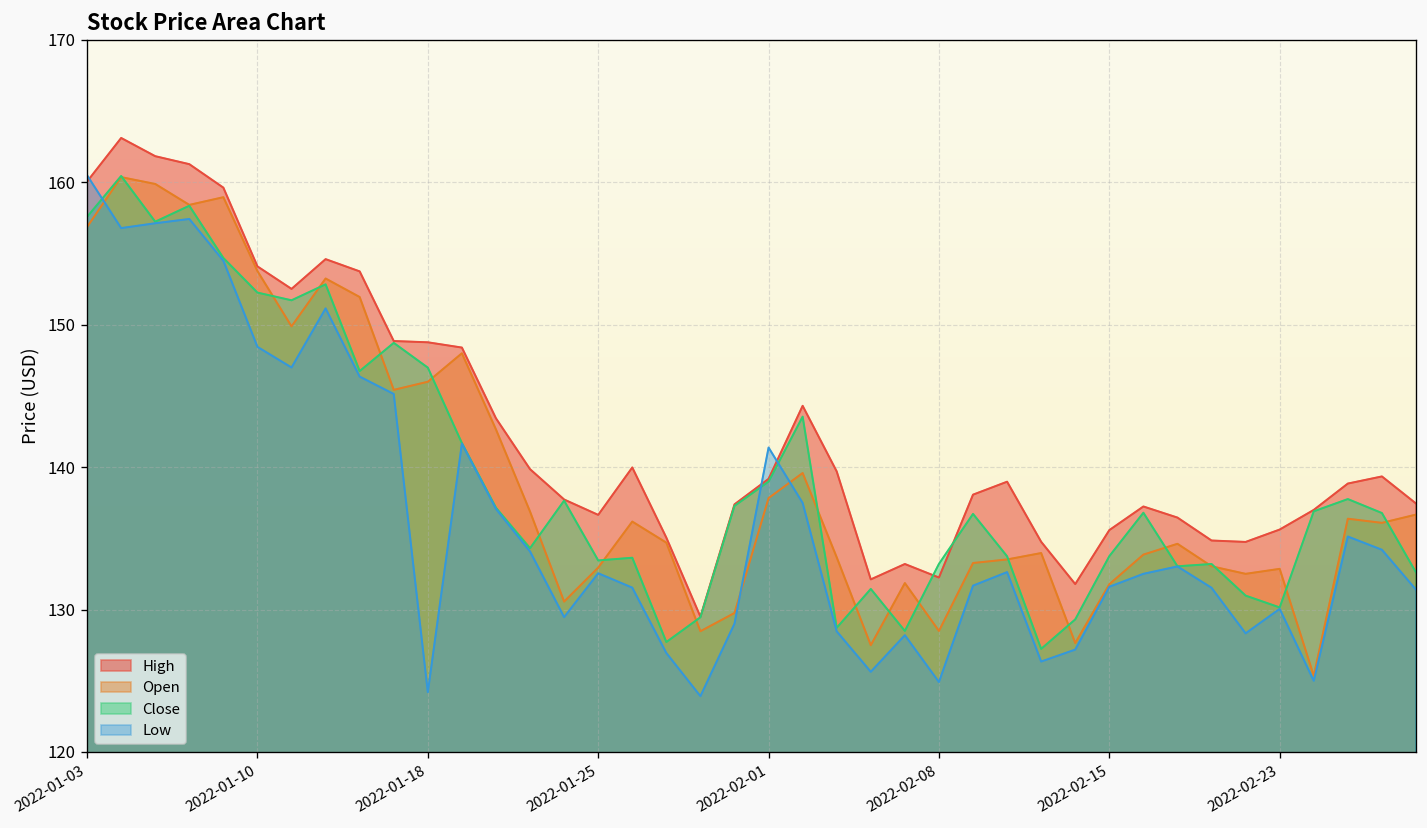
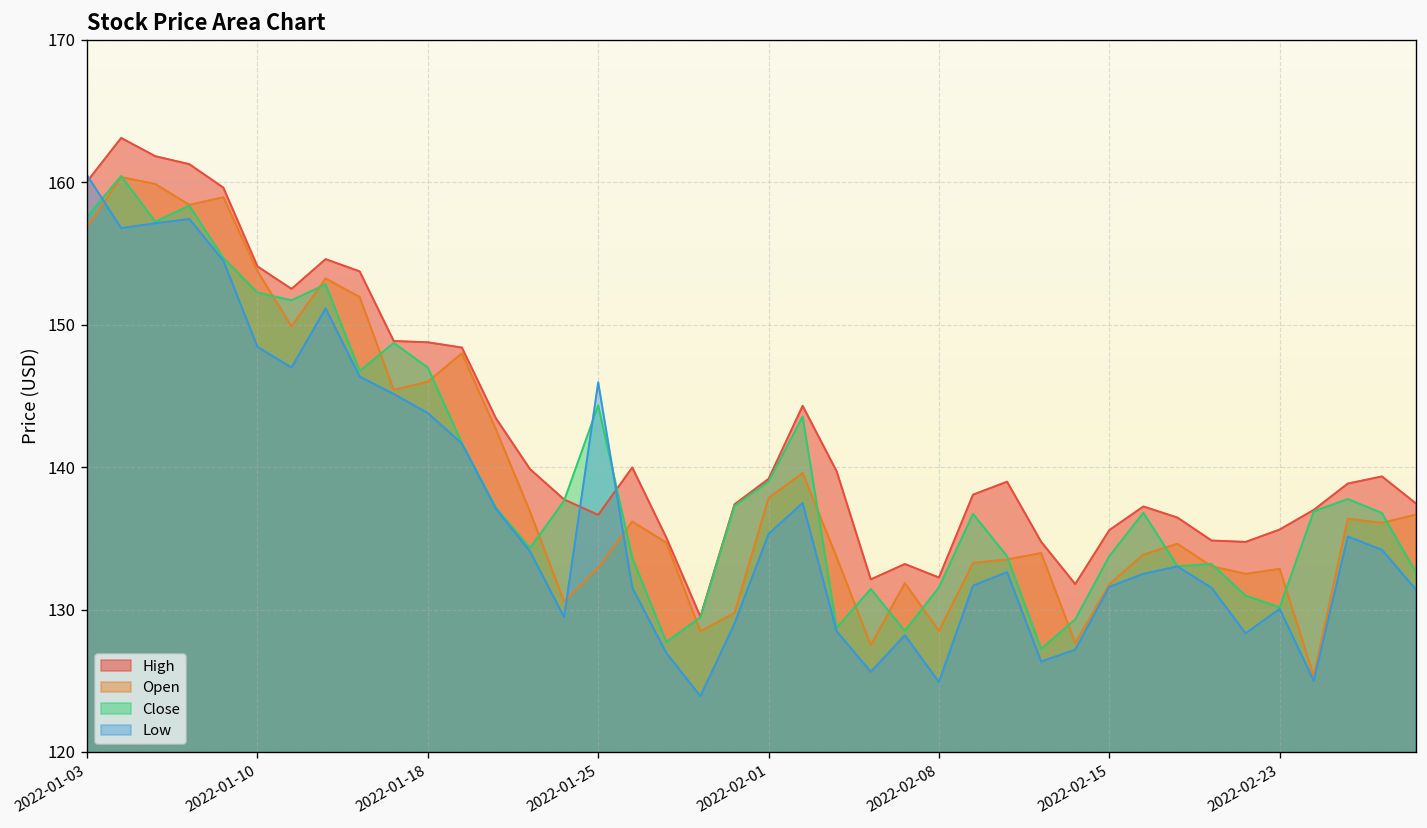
Low, 2022-01-18: 124.2 -> 143.8
Close, 2022-01-25: 133.5 -> 144.3
Low, 2022-01-25: 132.6 -> 146.0
Low, 2022-02-01: 141.4 -> 135.3
Close, 2022-02-08: 133.2 -> 131.6
